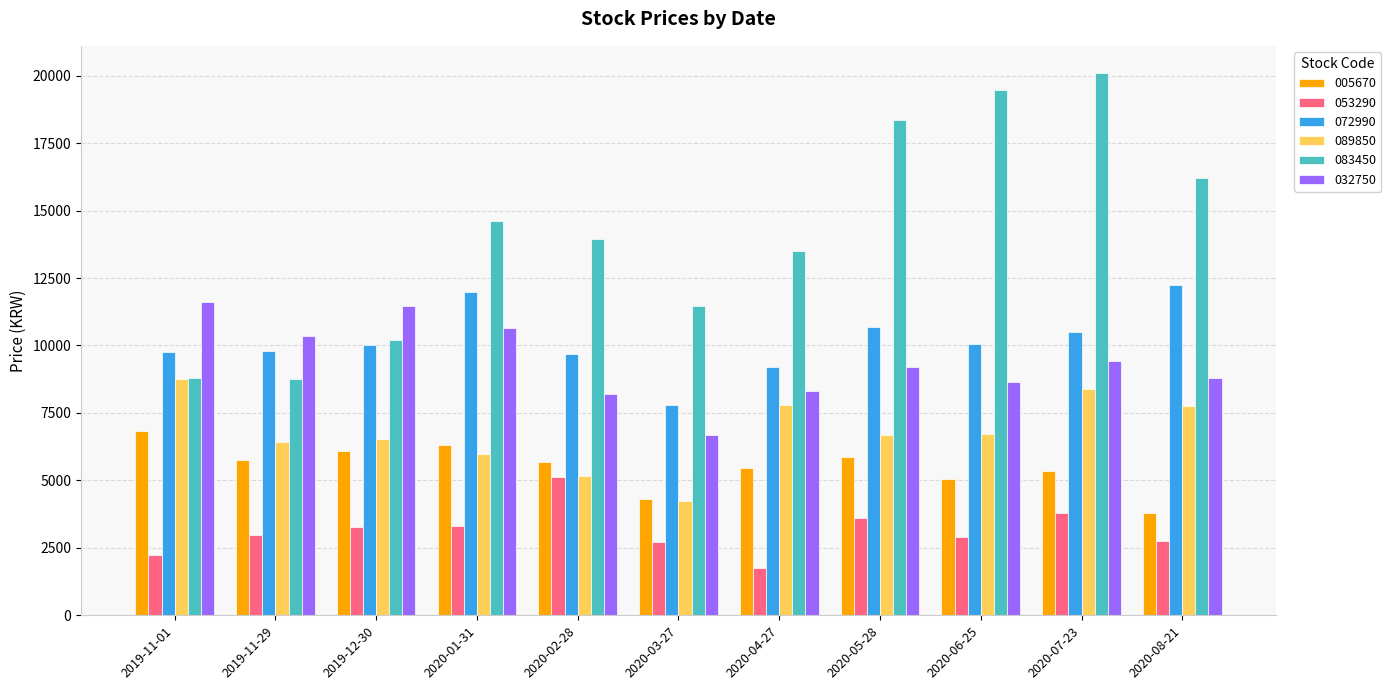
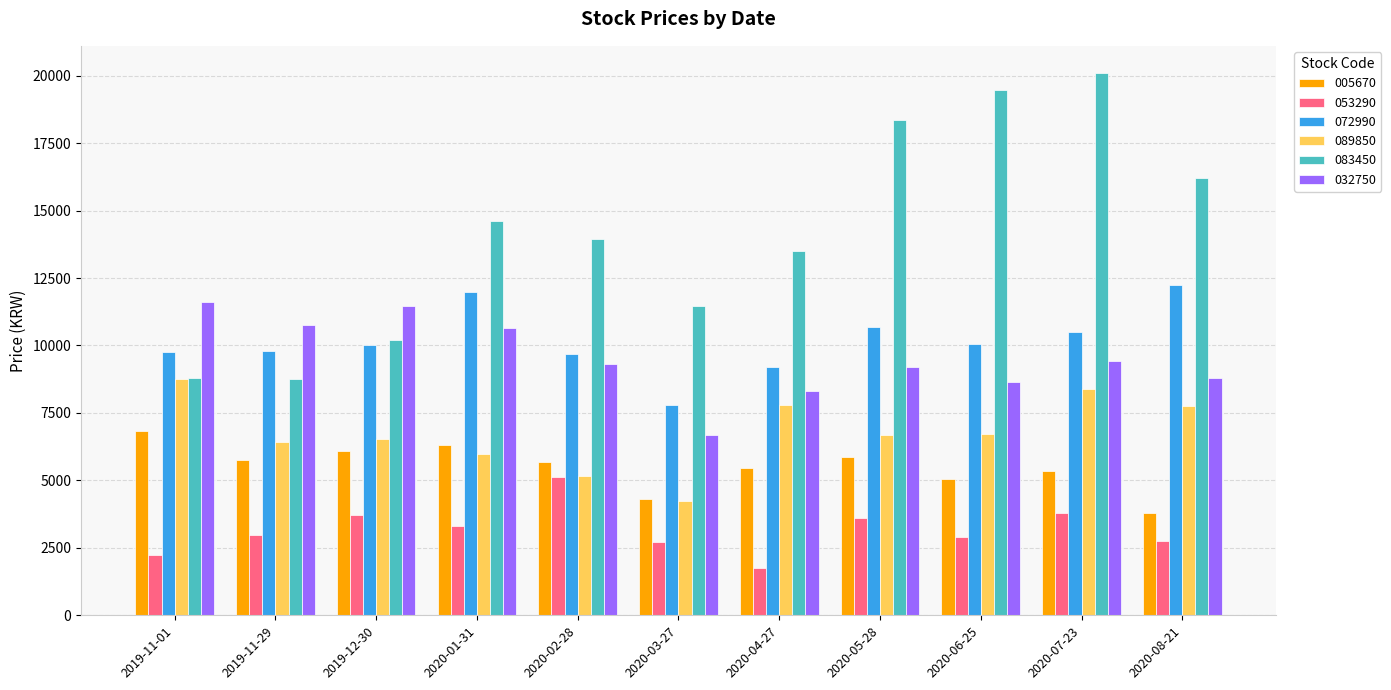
032750, 2019-11-29: 10400 -> 10800
053290, 2019-12-30: 3300 -> 3700
032750, 2020-02-28: 8200 -> 9300
